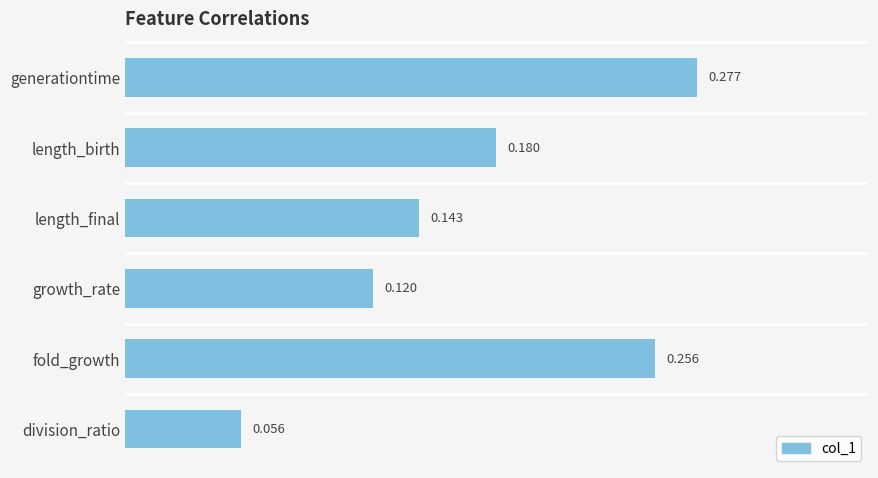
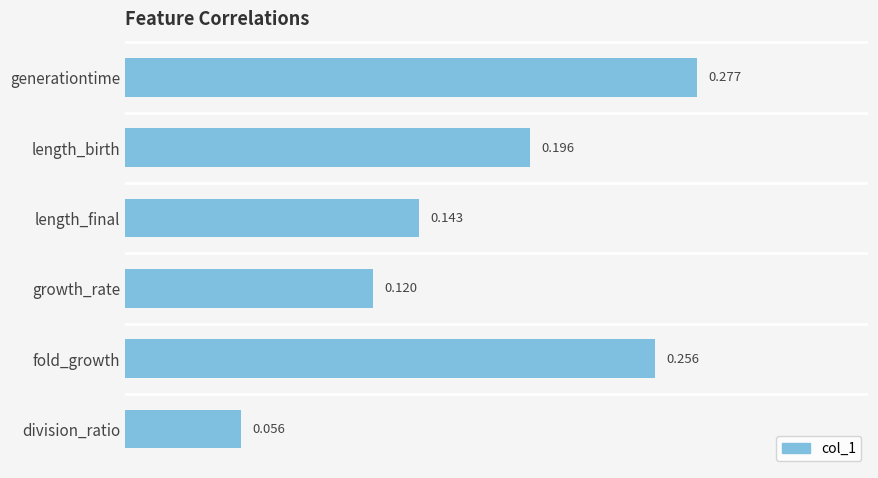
length_birth: 0.180 -> 0.196
